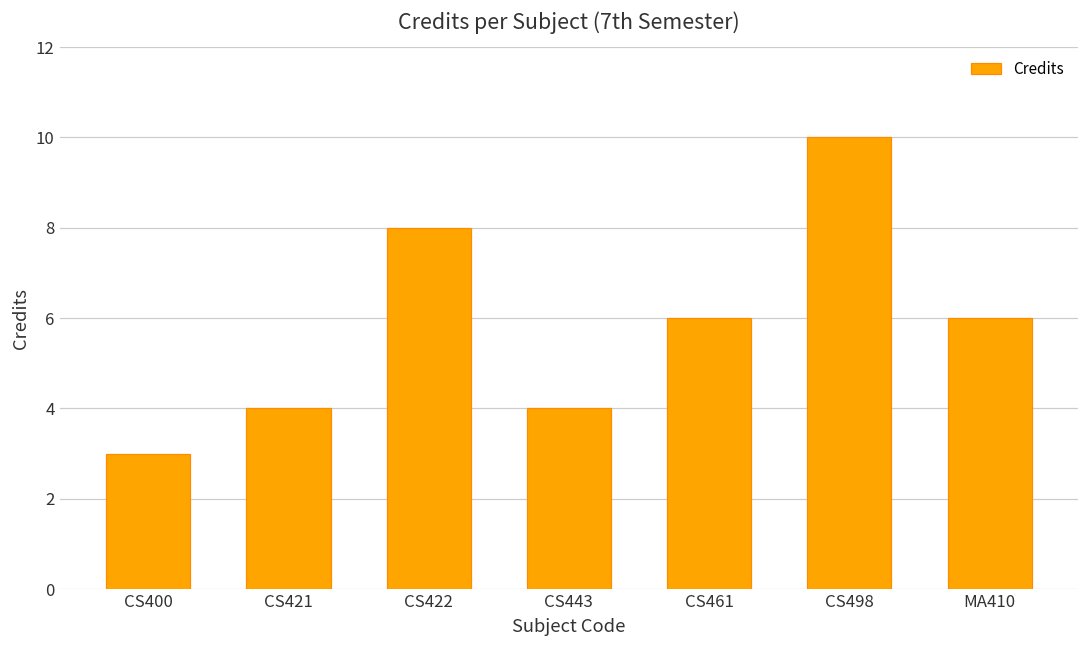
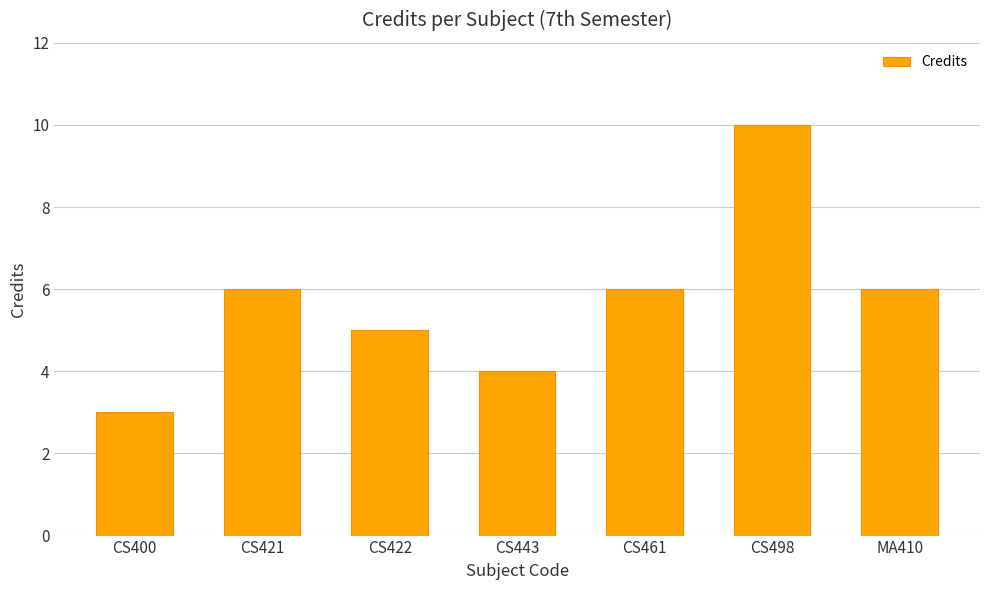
CS421: 4 -> 6
CS422: 8 -> 5
